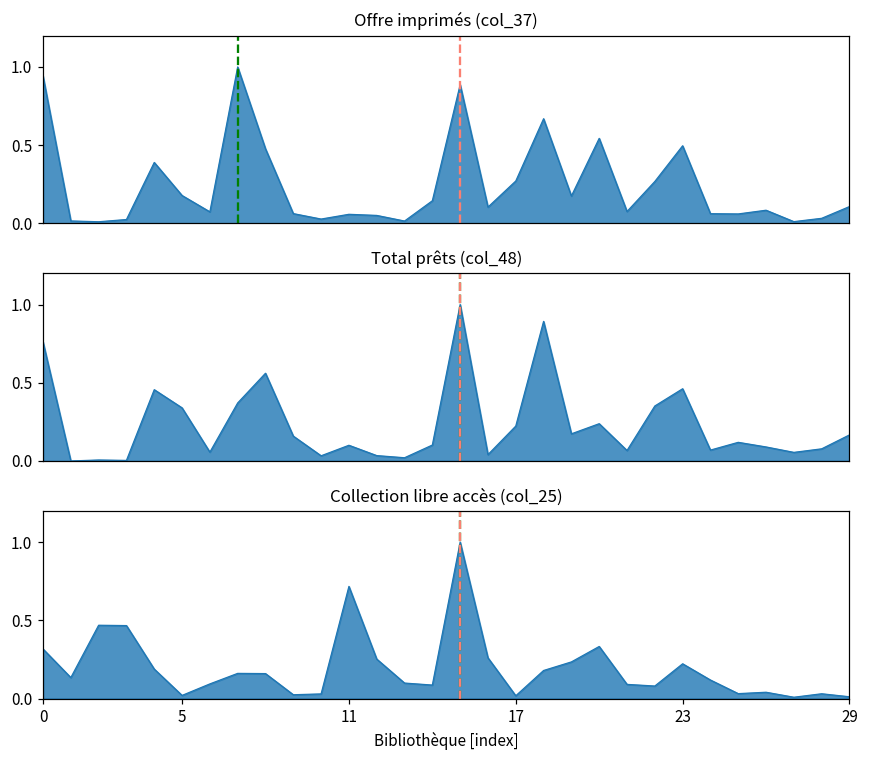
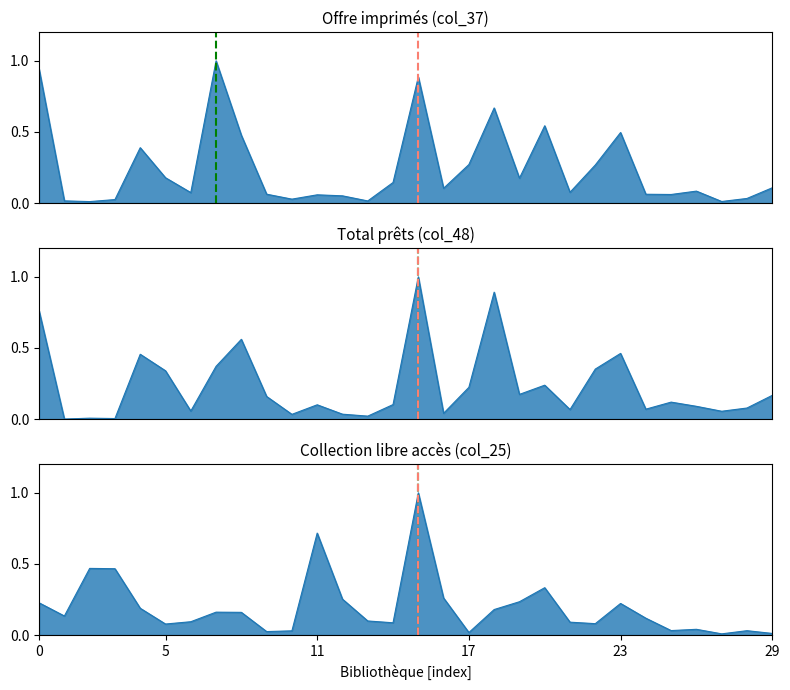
Collection libre accès (col_25), 0: 0.32 -> 0.23
Collection libre accès (col_25), 5: 0.02 -> 0.08
